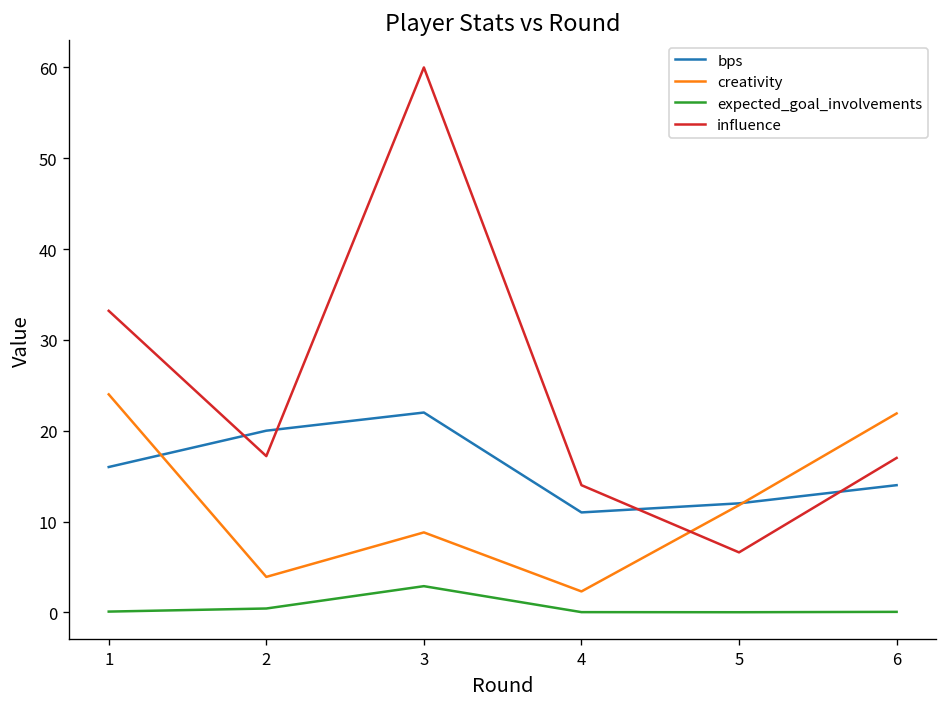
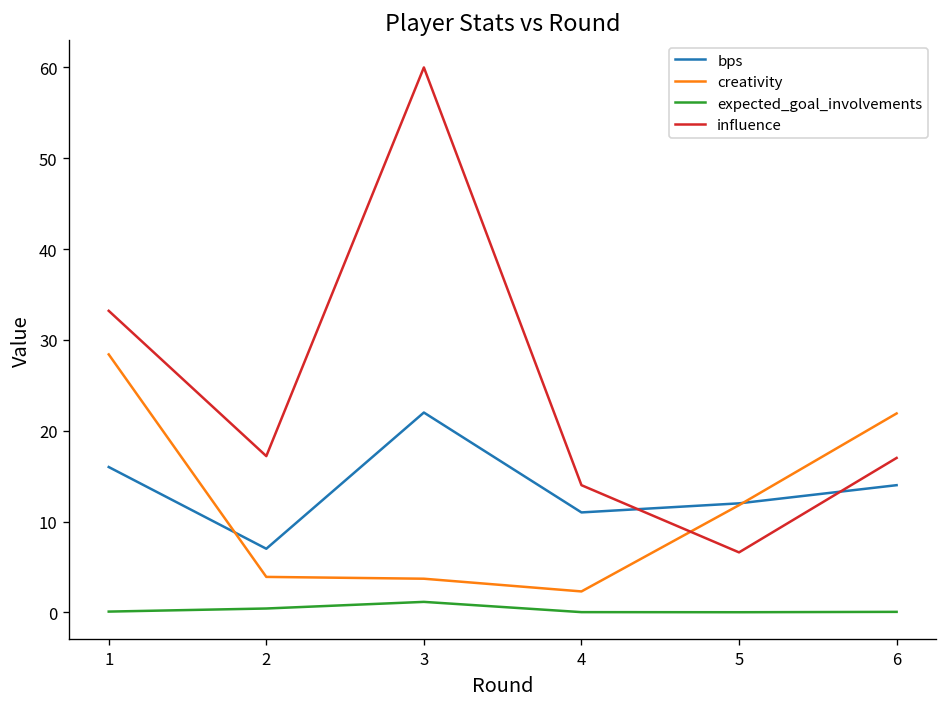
creativity, 1: 24 -> 28
bps, 2: 20 -> 7
creativity, 3: 9 -> 4
expected_goal_involvements, 3: 3 -> 1
